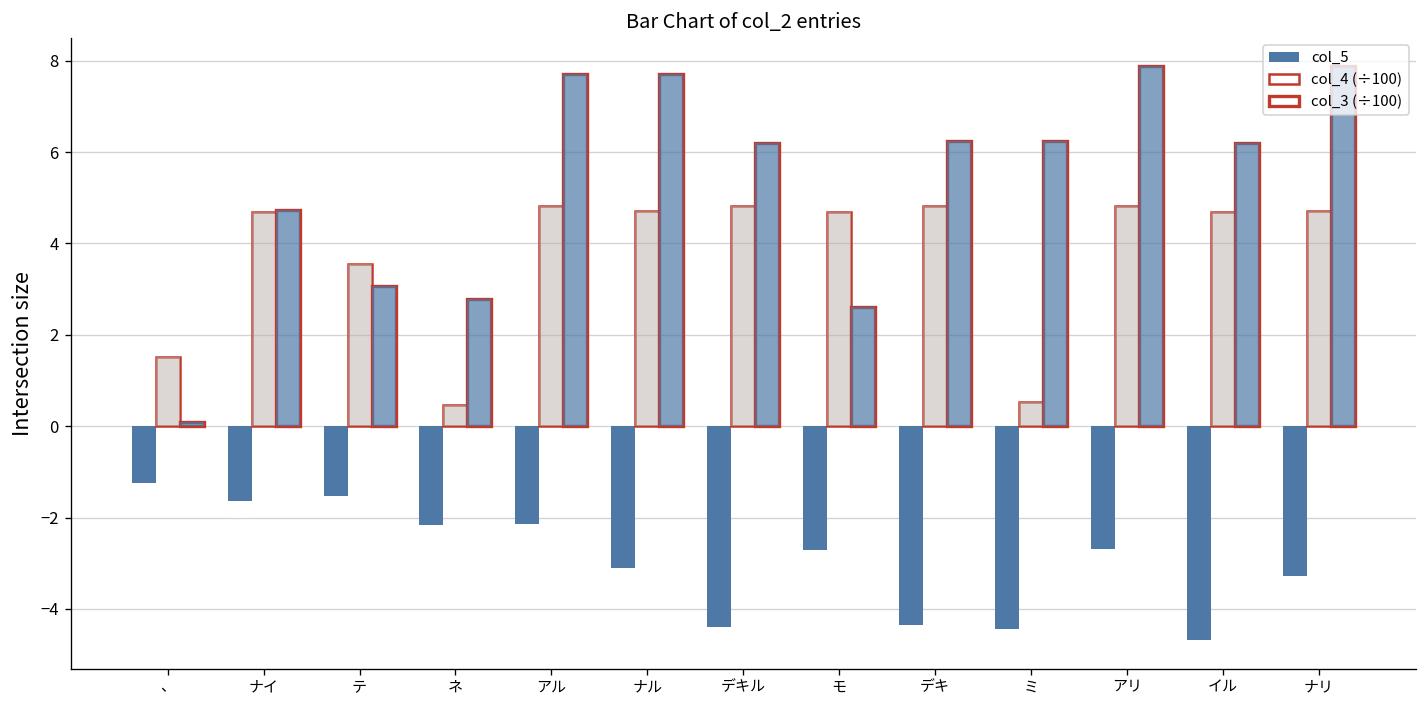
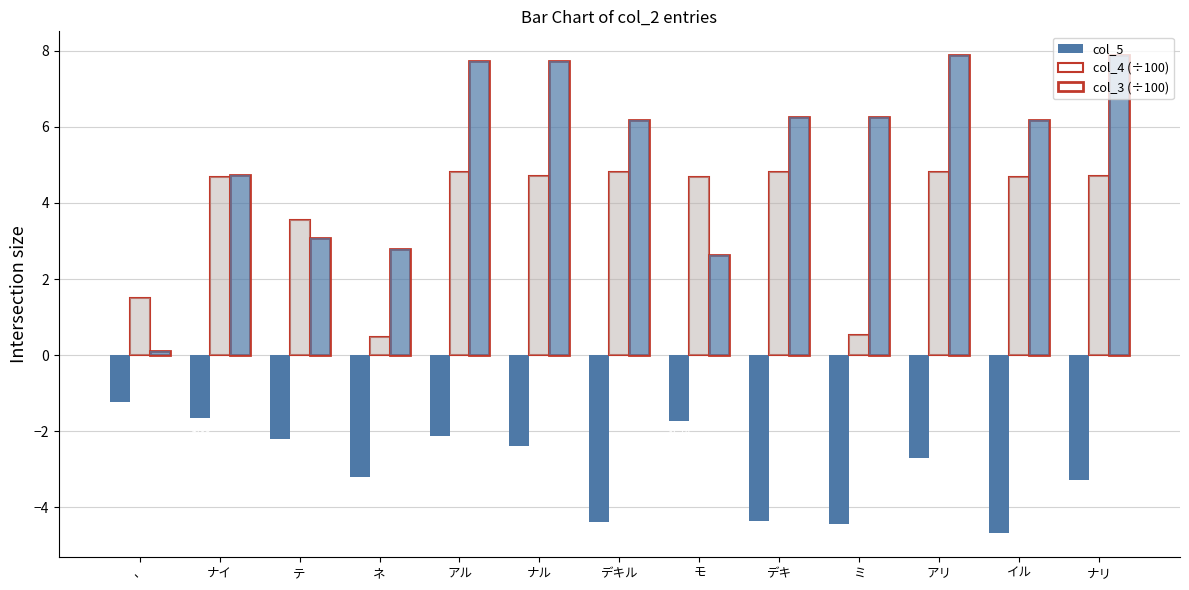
col_5, テ: -1.5 -> -2.2
col_5, ネ: -2.2 -> -3.2
col_5, ナル: -3.1 -> -2.4
col_5, モ: -2.7 -> -1.7
